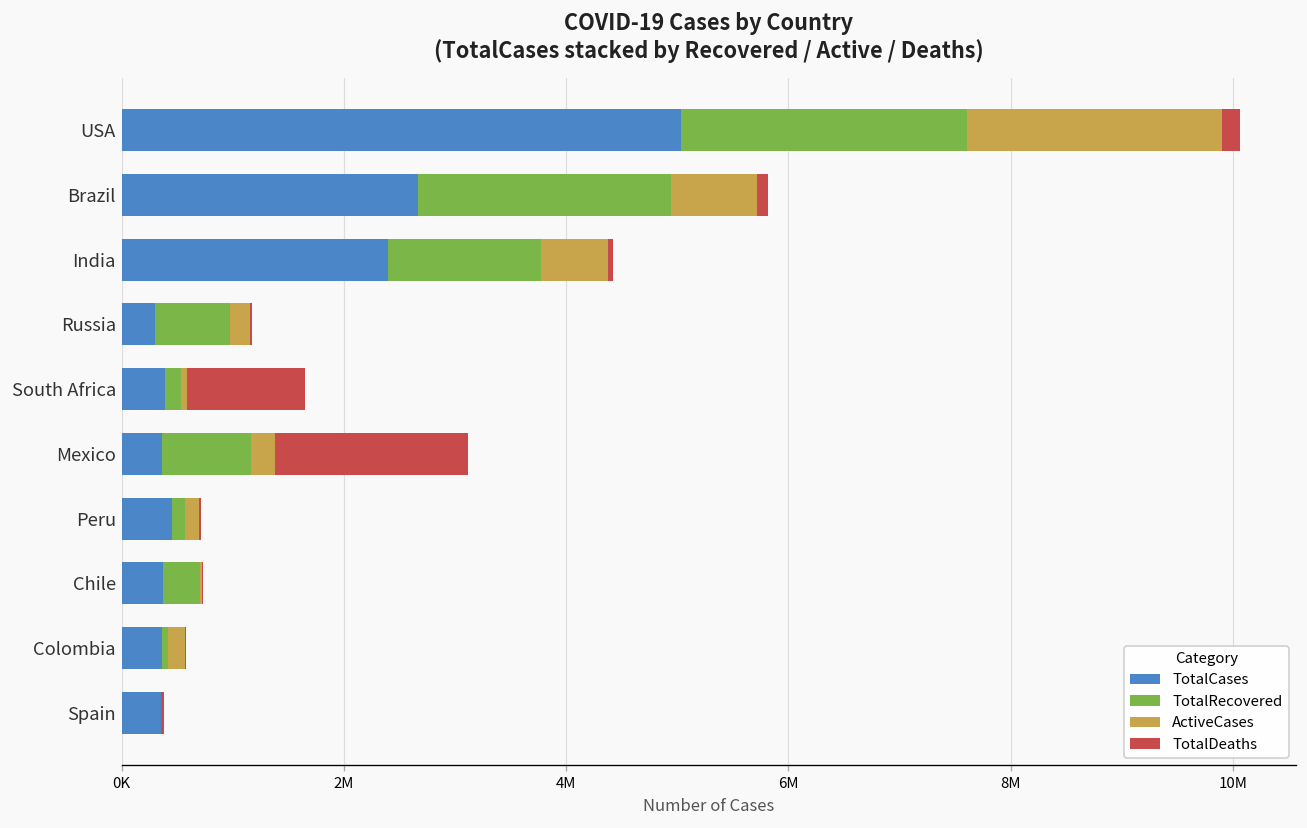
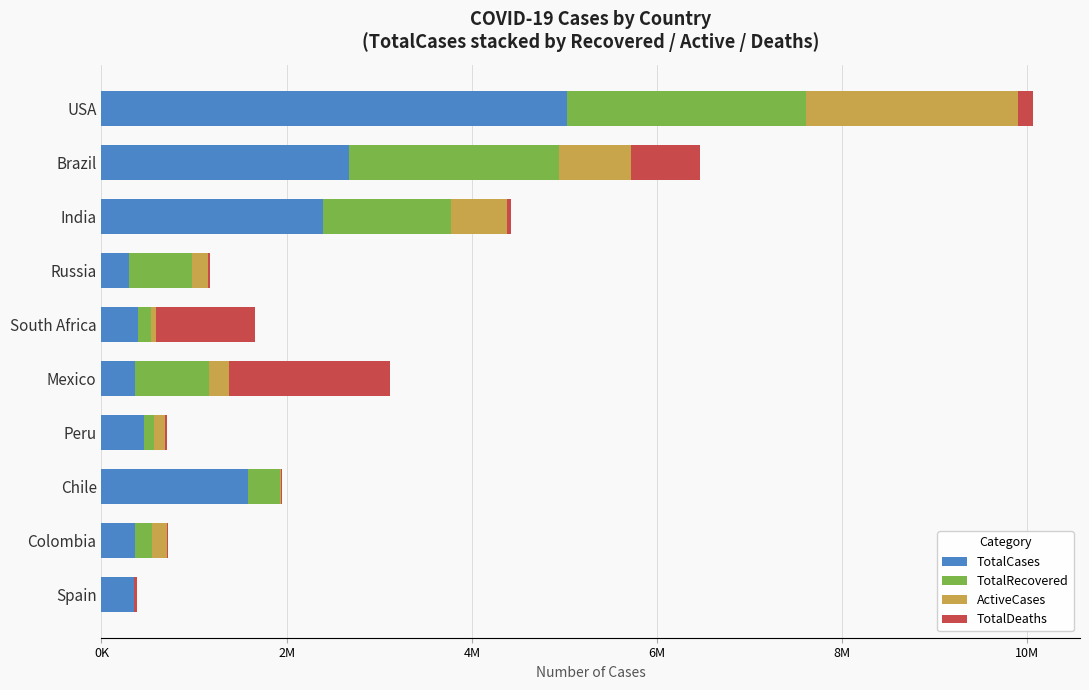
TotalDeaths, Brazil: 100000 -> 700000
TotalCases, Chile: 400000 -> 1600000
TotalRecovered, Colombia: 100000 -> 200000
